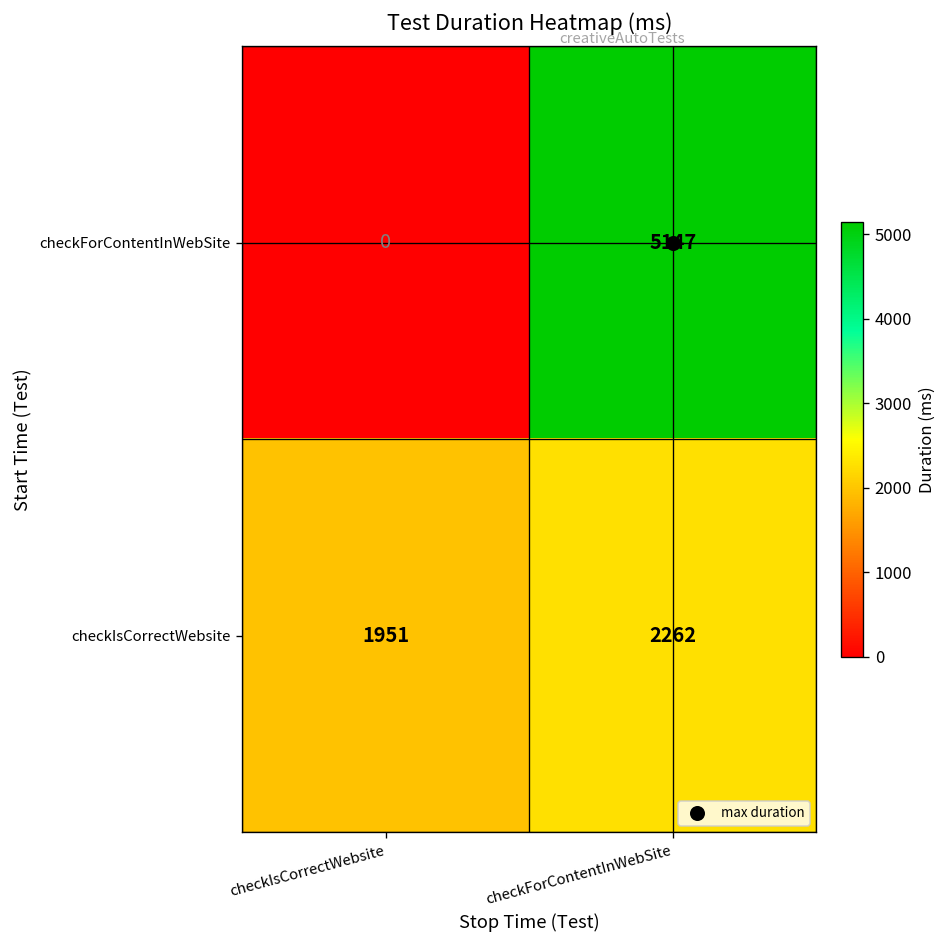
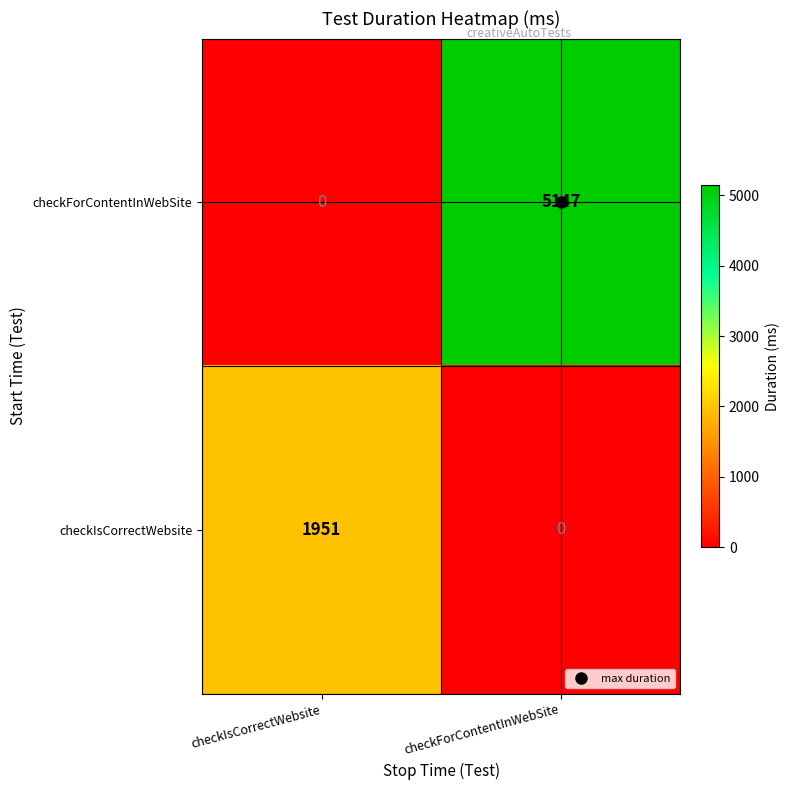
checkIsCorrectWebsite, checkForContentInWebSite: 2262 -> 0
